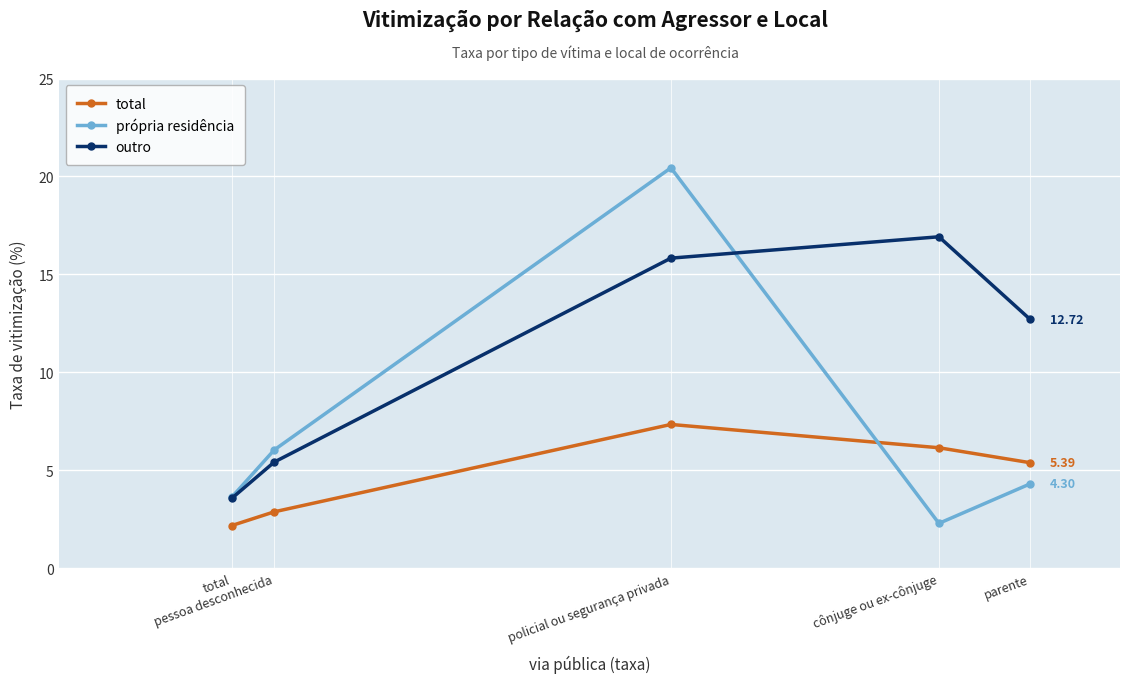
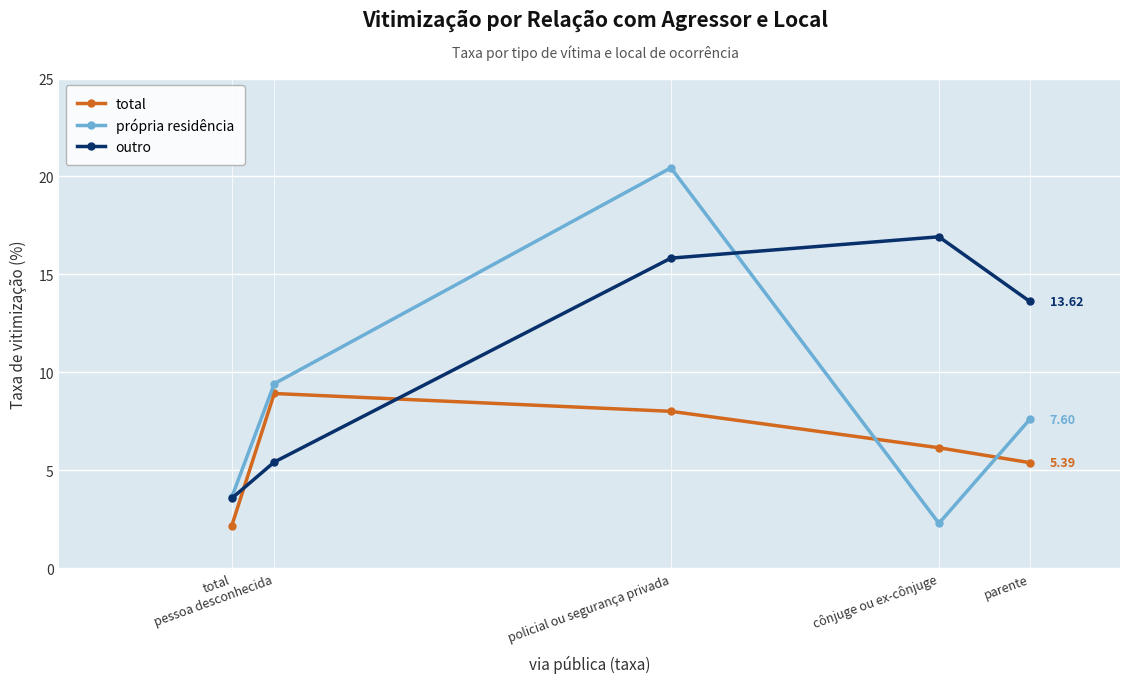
total, pessoa desconhecida: 2.9 -> 8.9
própria residência, pessoa desconhecida: 6.0 -> 9.4
total, policial ou segurança privada: 7.3 -> 8.0
própria residência, parente: 4.30 -> 7.60
outro, parente: 12.72 -> 13.62
